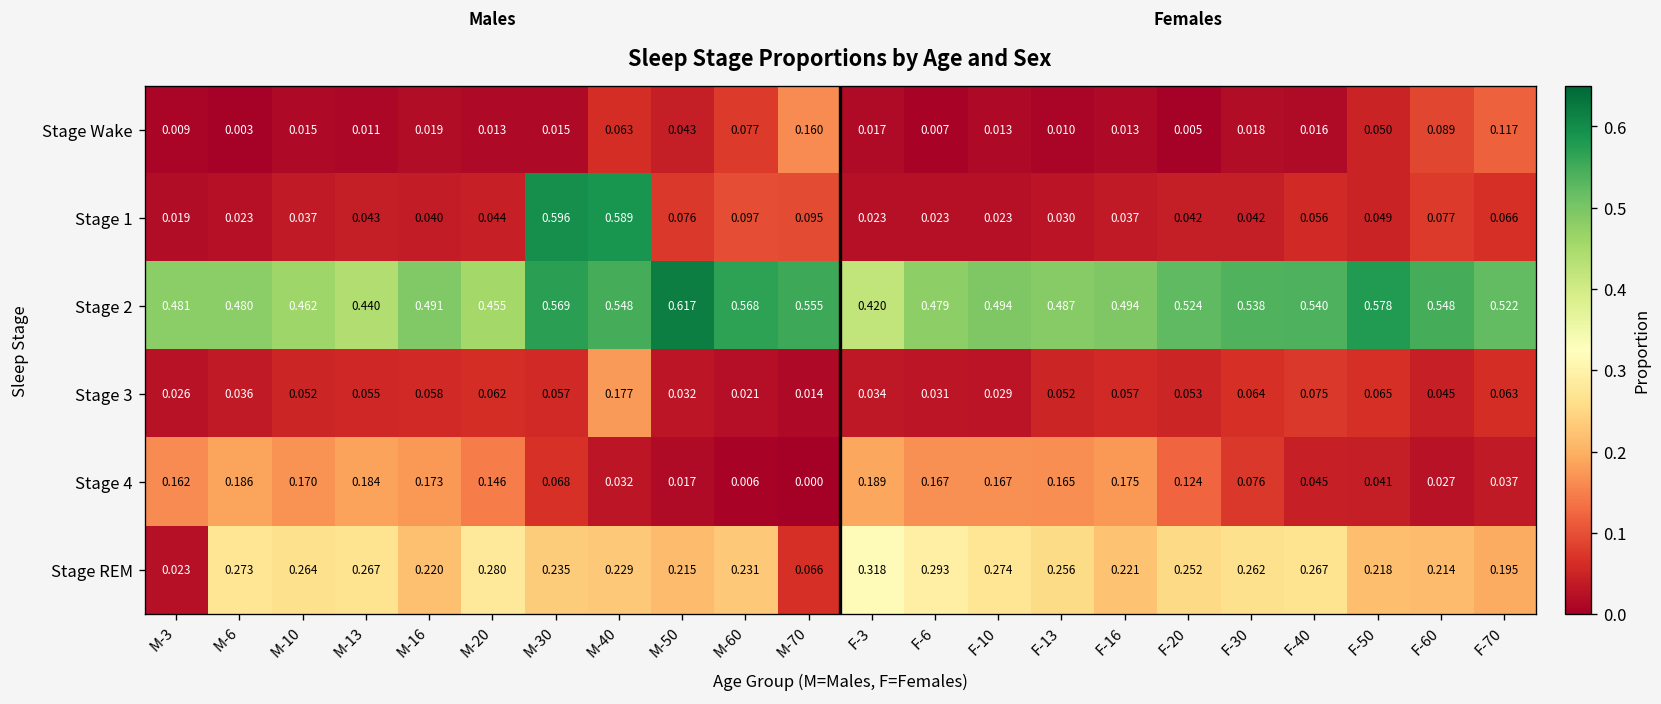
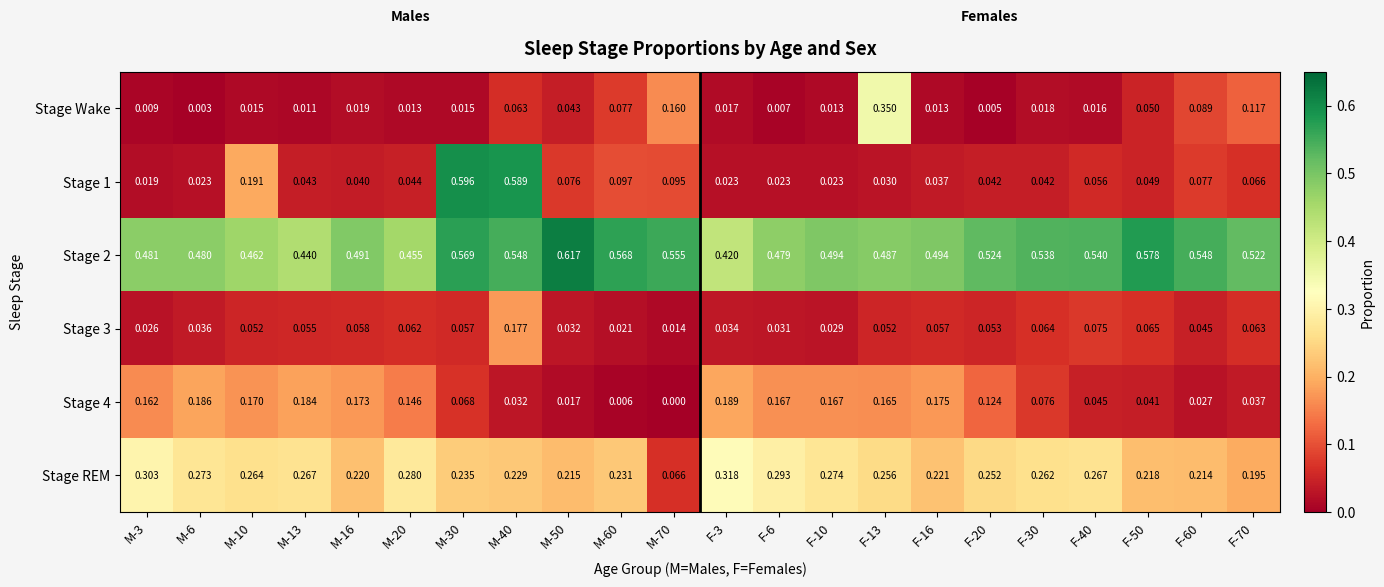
Stage Wake, F-13: 0.010 -> 0.350
Stage 1, M-10: 0.037 -> 0.191
Stage REM, M-3: 0.023 -> 0.303
